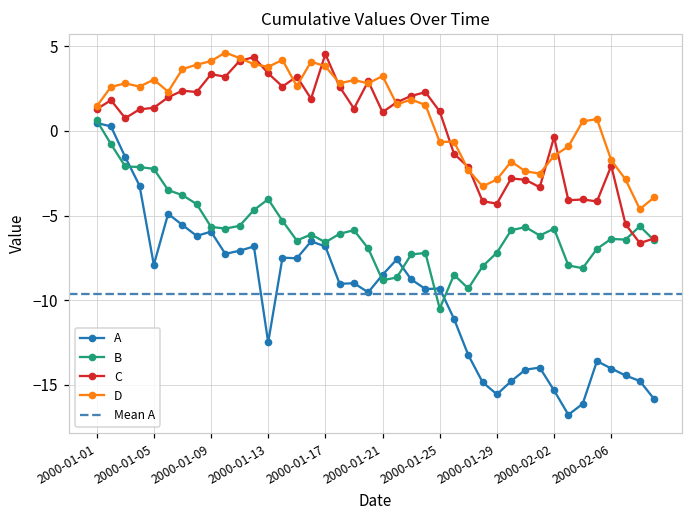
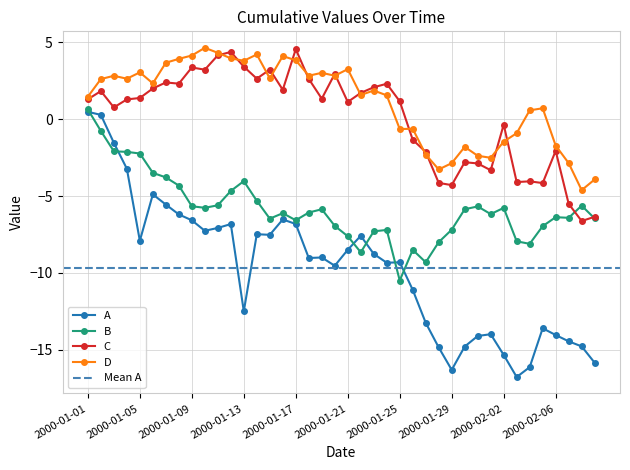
A, 2000-01-09: -5.9 -> -6.6
B, 2000-01-21: -8.8 -> -7.6
A, 2000-01-29: -15.6 -> -16.3
